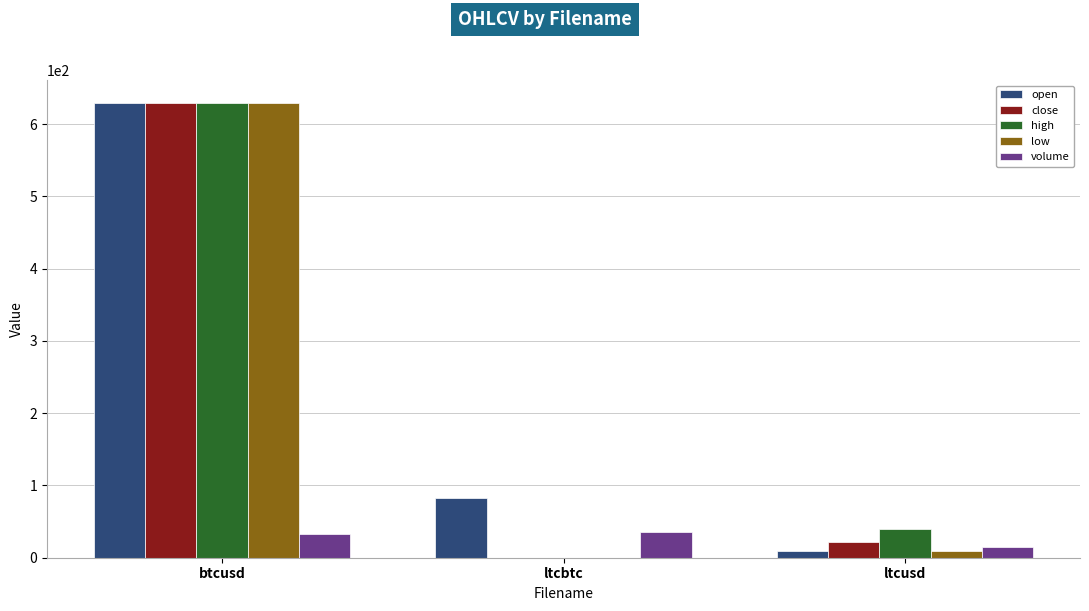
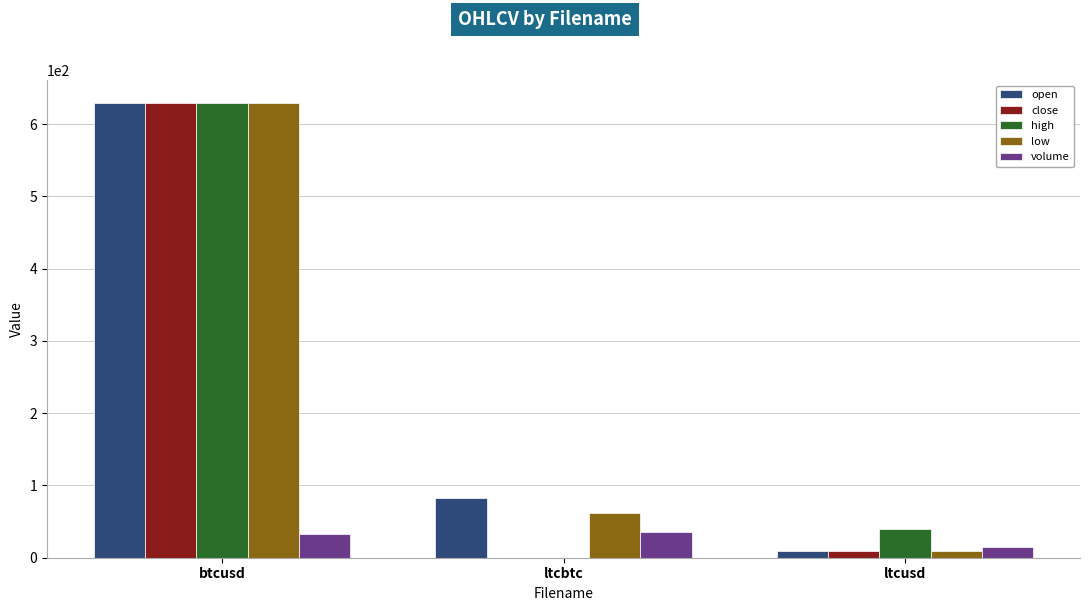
low, ltcbtc: 0 -> 60
close, ltcusd: 20 -> 10
